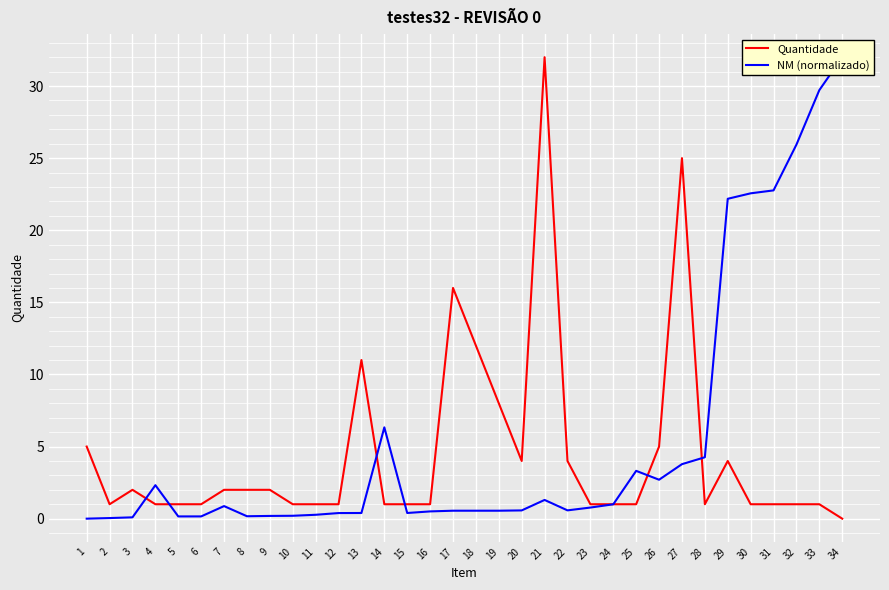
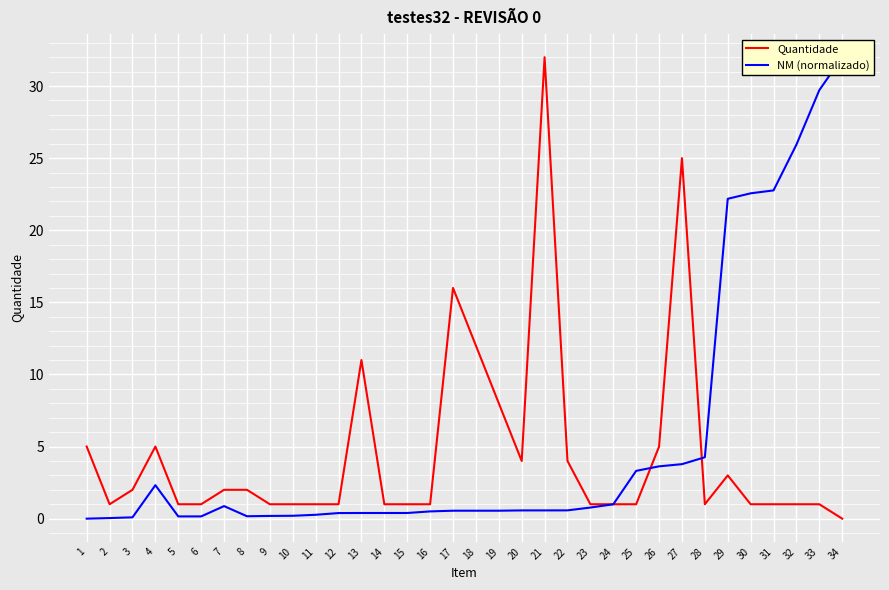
Quantidade, 4: 1 -> 5
Quantidade, 9: 2 -> 1
NM (normalizado), 14: 6.3 -> 0.4
NM (normalizado), 21: 1.3 -> 0.6
NM (normalizado), 26: 2.7 -> 3.6
Quantidade, 29: 4 -> 3
